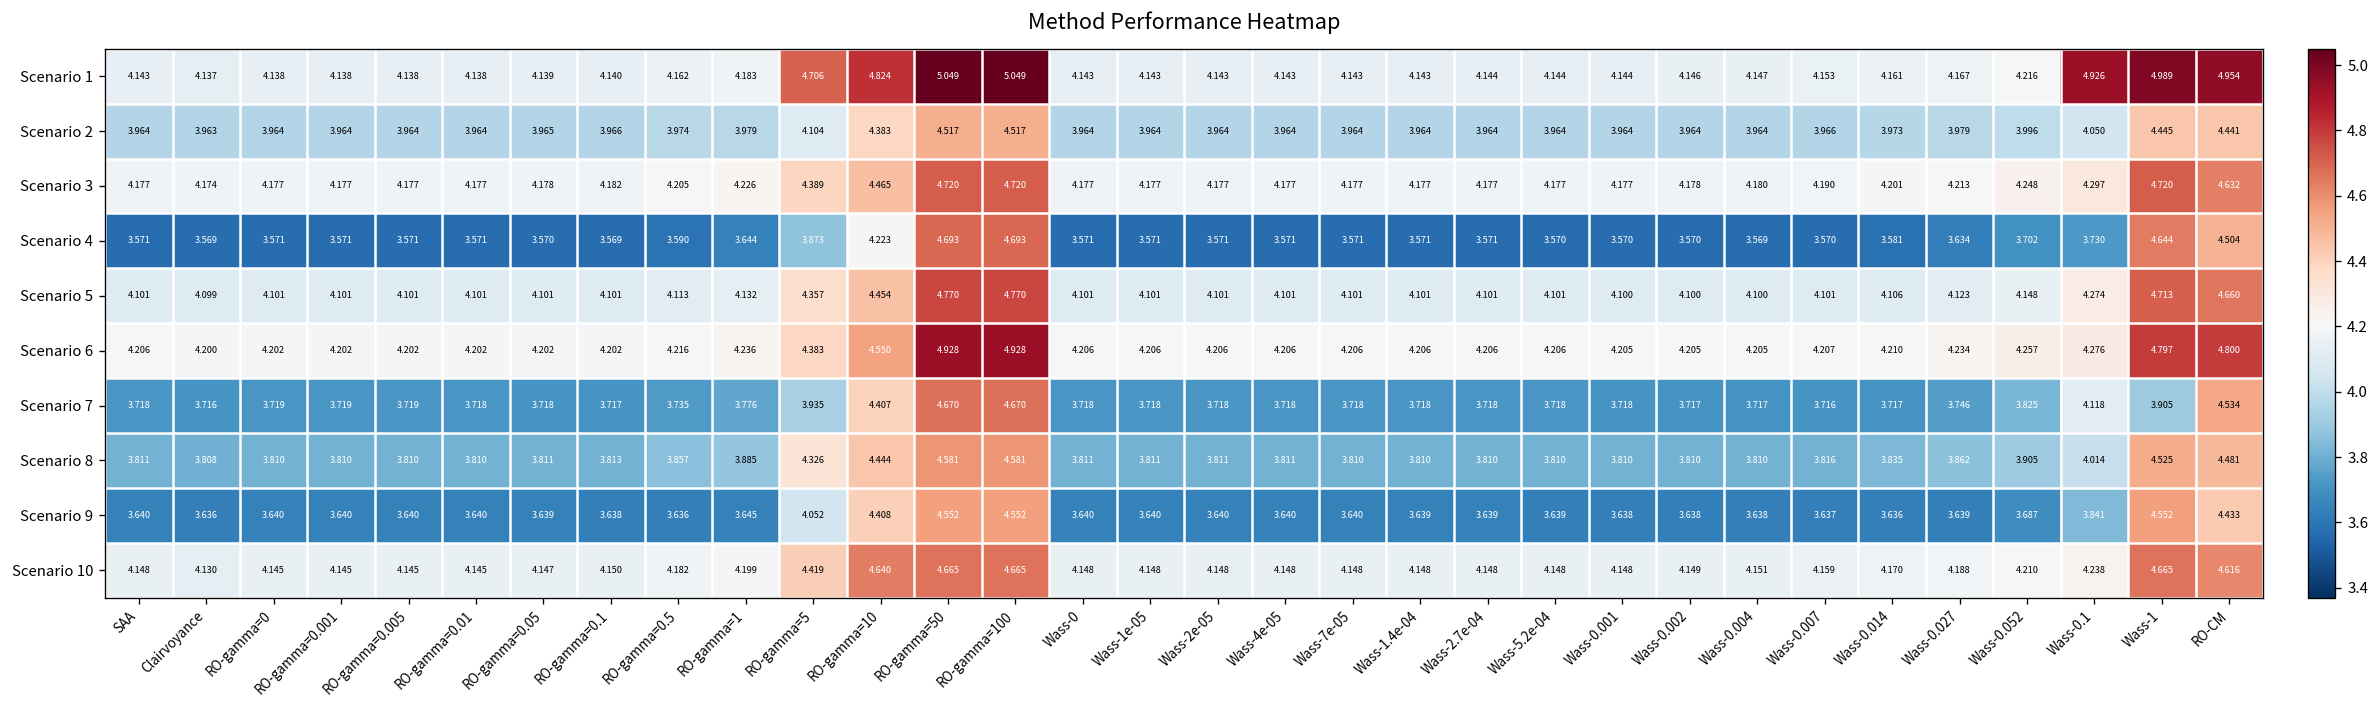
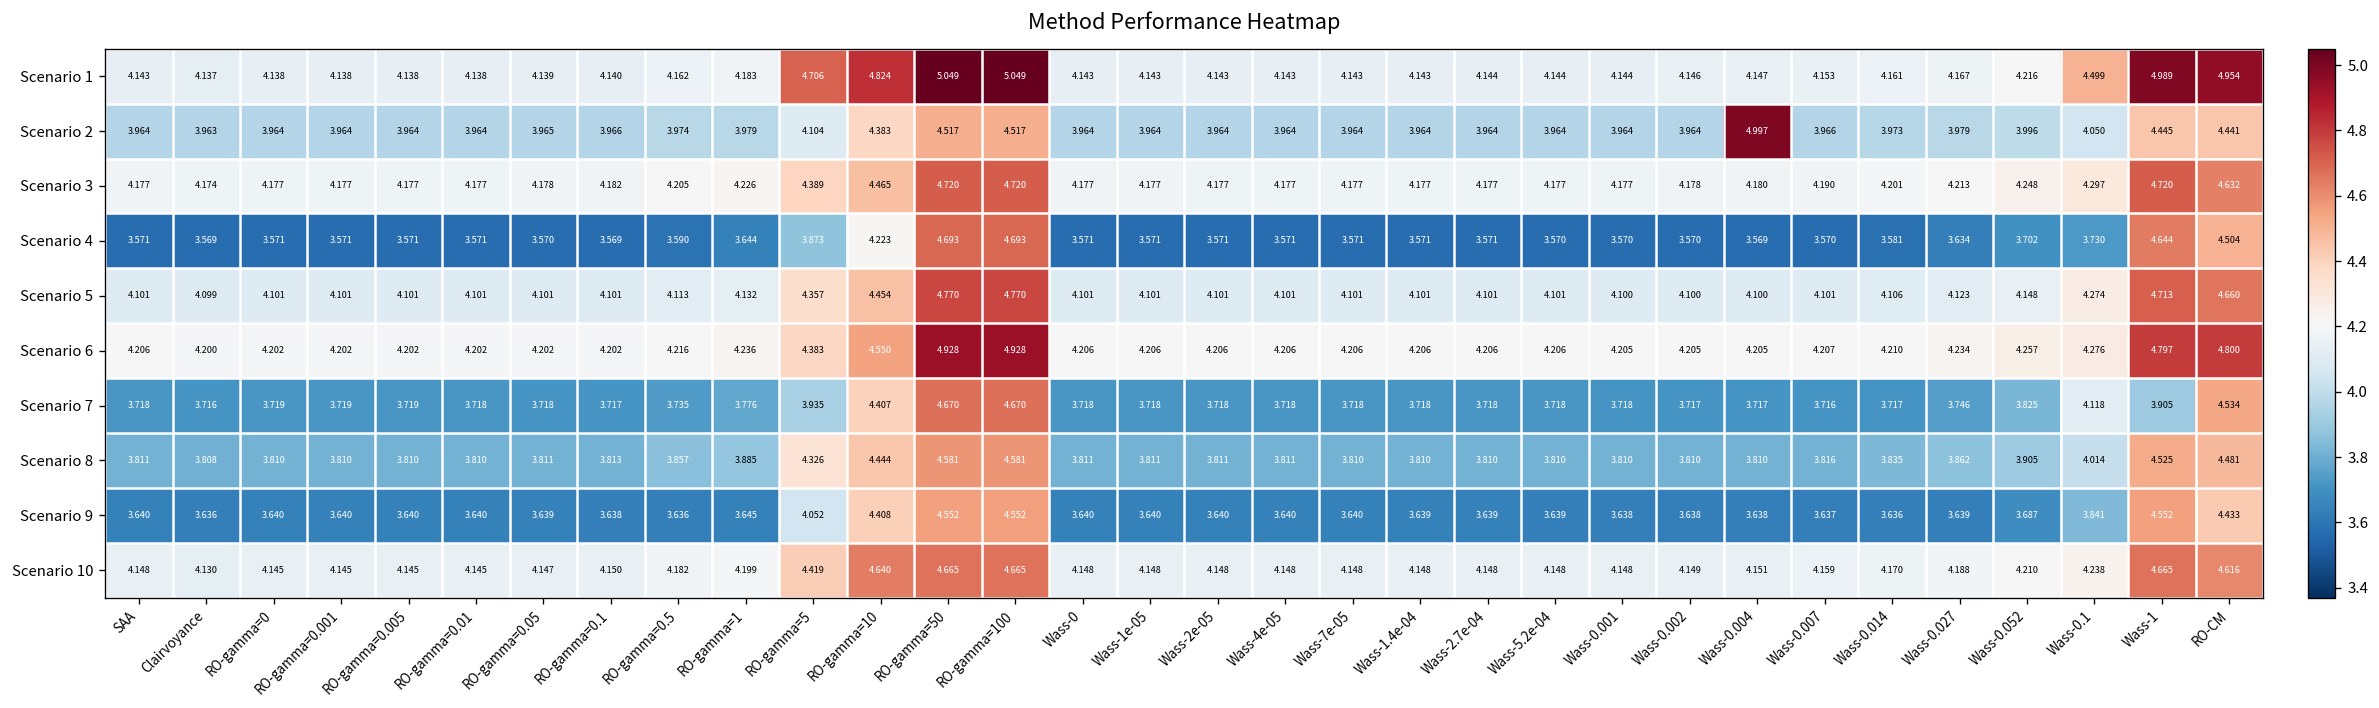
Scenario 1, Wass-0.1: 4.926 -> 4.499
Scenario 2, Wass-0.004: 3.964 -> 4.997
